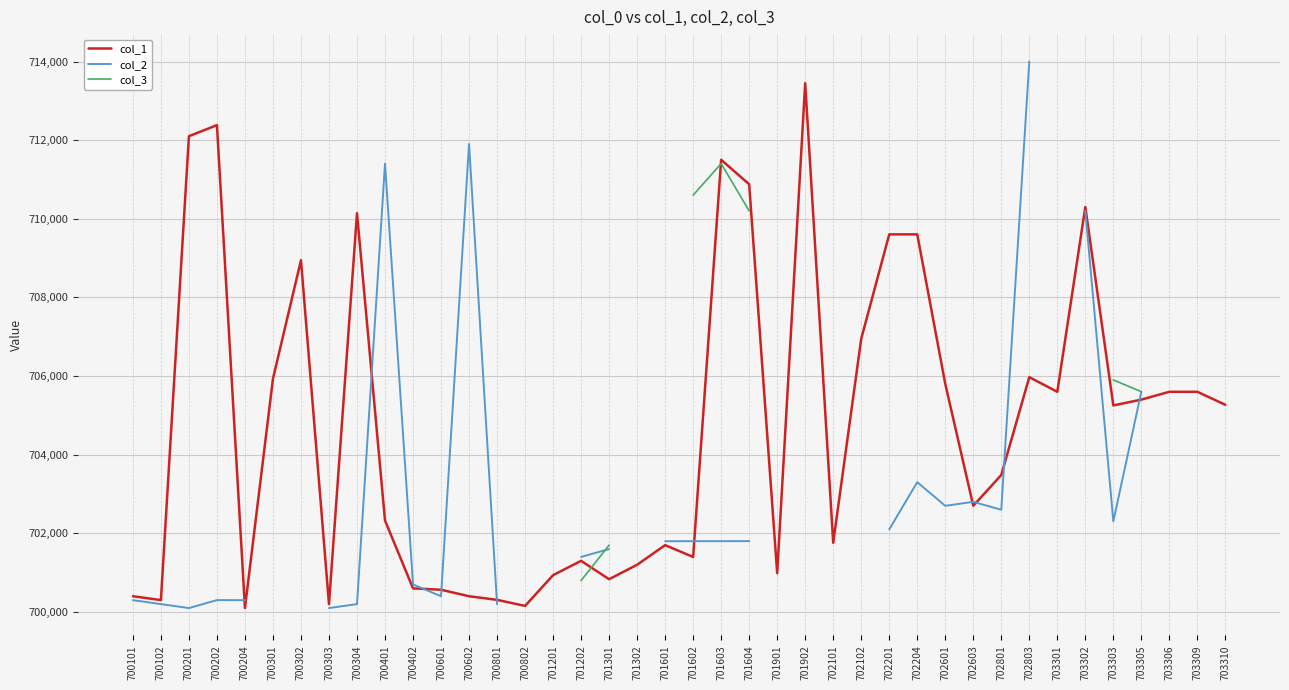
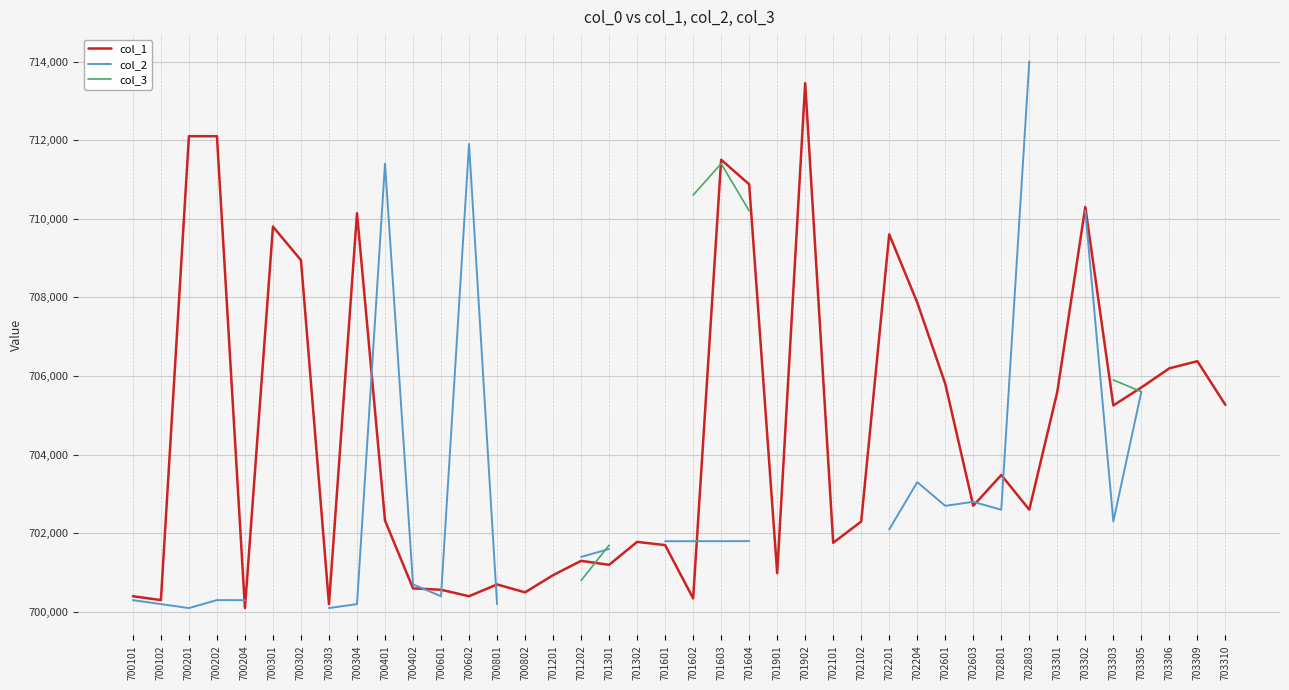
col_1, 700202: 712,400 -> 712,100
col_1, 700301: 705,900 -> 709,800
col_1, 700801: 700,300 -> 700,700
col_1, 700802: 700,200 -> 700,500
col_1, 701301: 700,800 -> 701,200
col_1, 701302: 701,200 -> 701,800
col_1, 701602: 701,400 -> 700,300
col_1, 702102: 706,900 -> 702,300
col_1, 702204: 709,600 -> 707,900
col_1, 702803: 706,000 -> 702,600
col_1, 703305: 705,400 -> 705,700
col_1, 703306: 705,600 -> 706,200
col_1, 703309: 705,600 -> 706,400
